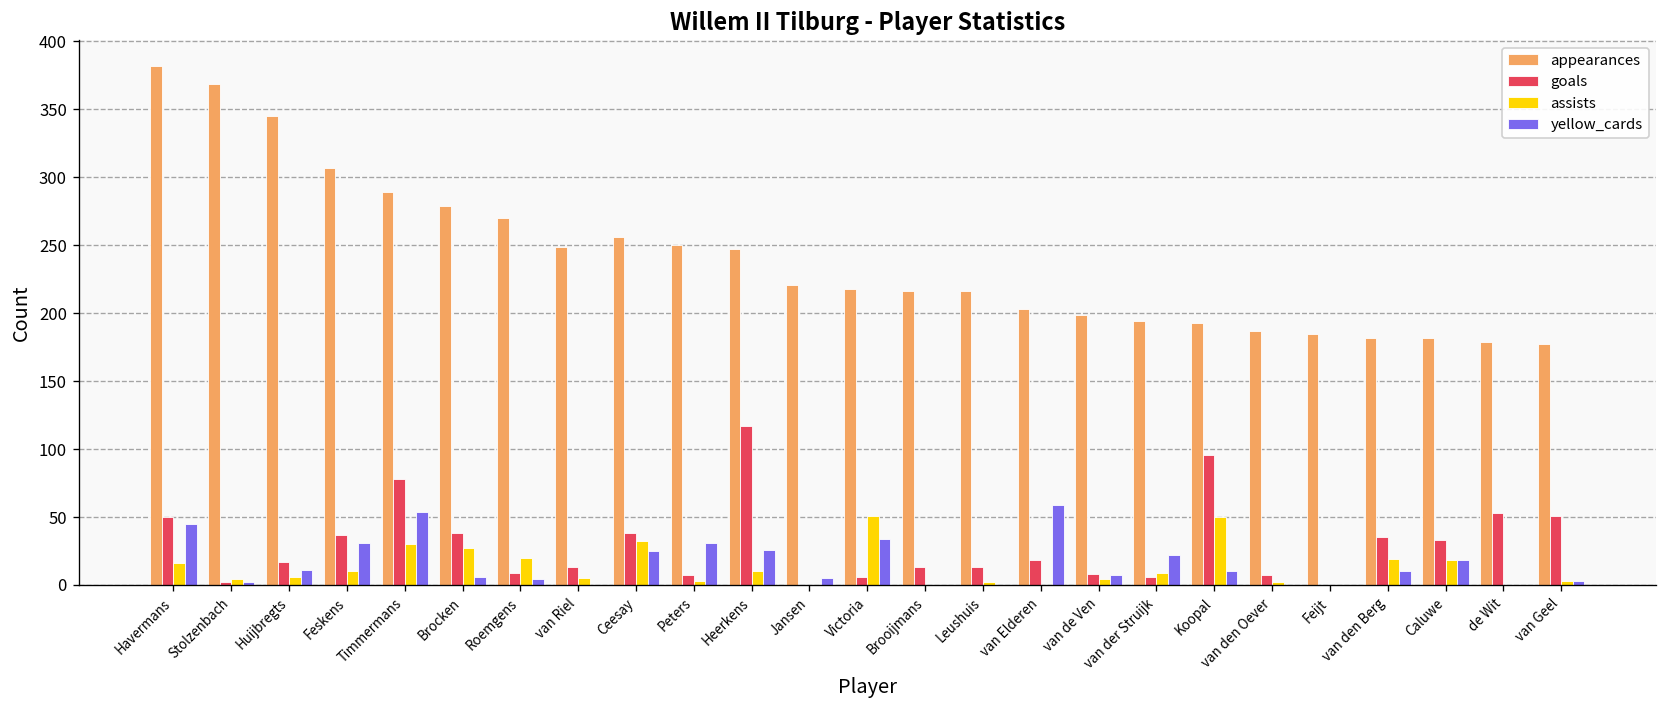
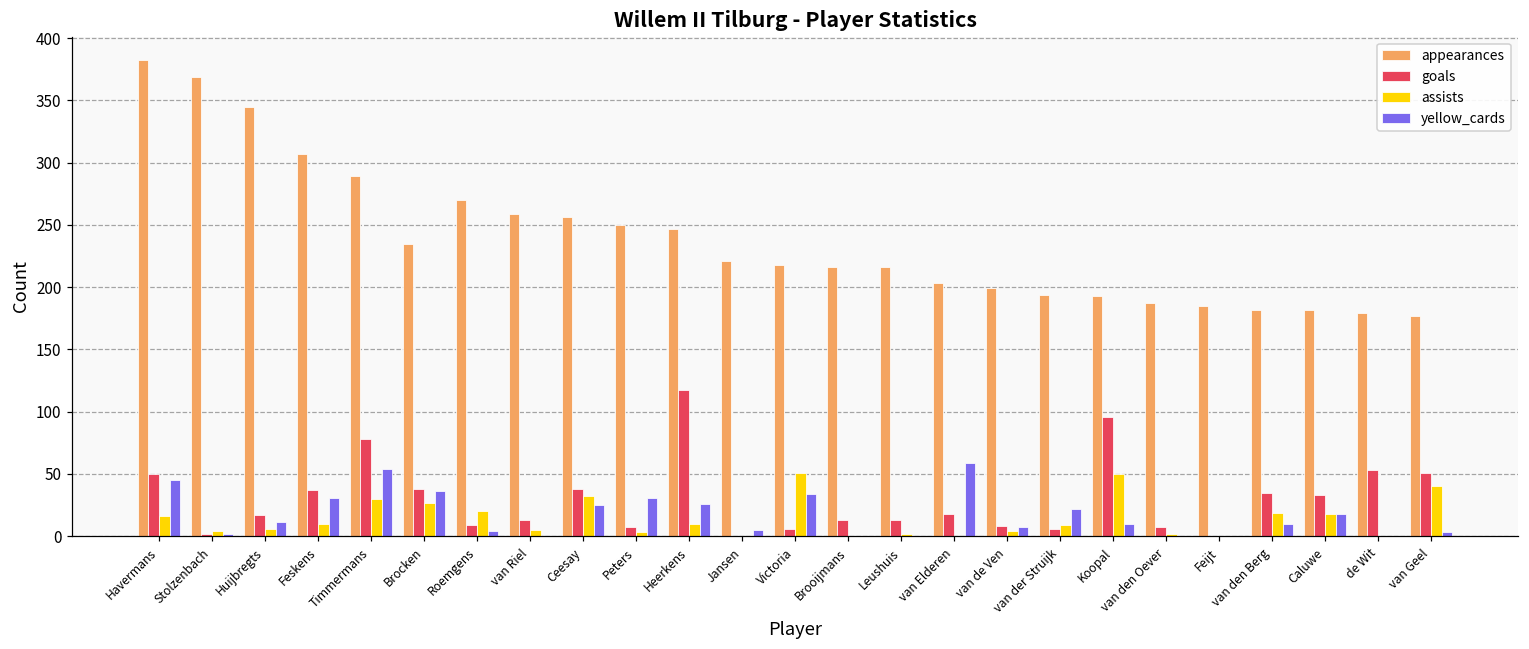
appearances, Brocken: 279 -> 235
yellow_cards, Brocken: 6 -> 36
appearances, van Riel: 249 -> 259
assists, van Geel: 3 -> 40
